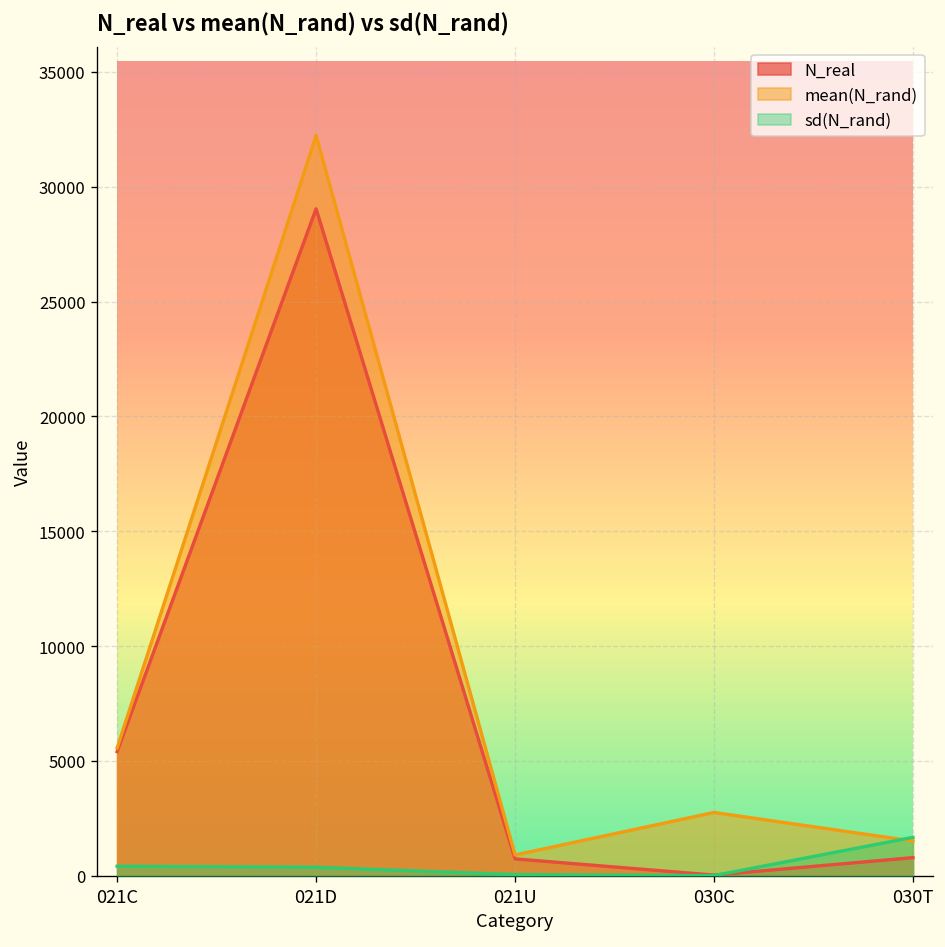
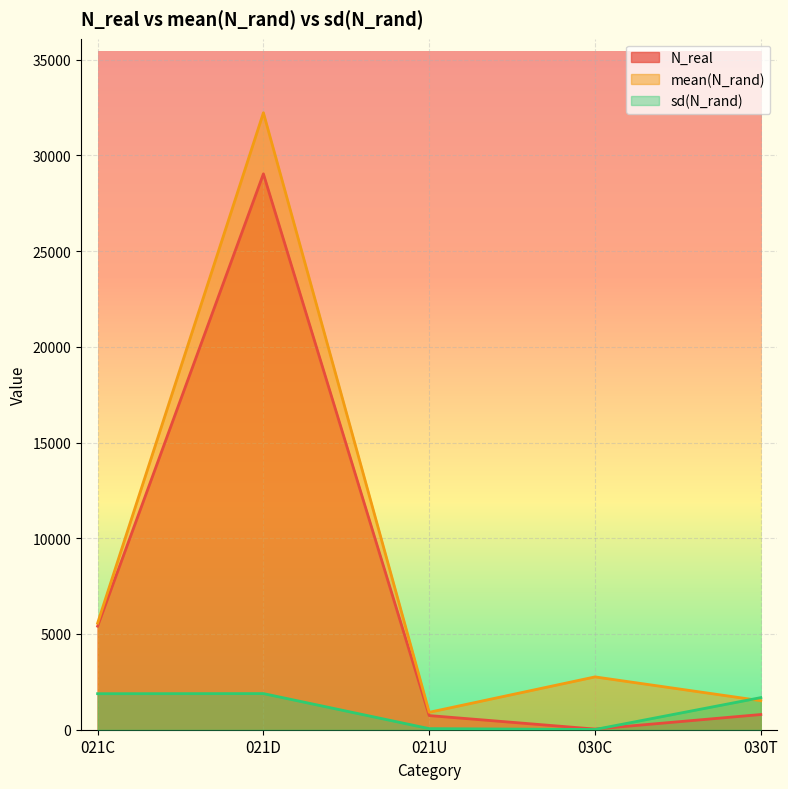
sd(N_rand), 021C: 400 -> 1900
sd(N_rand), 021D: 400 -> 1900
